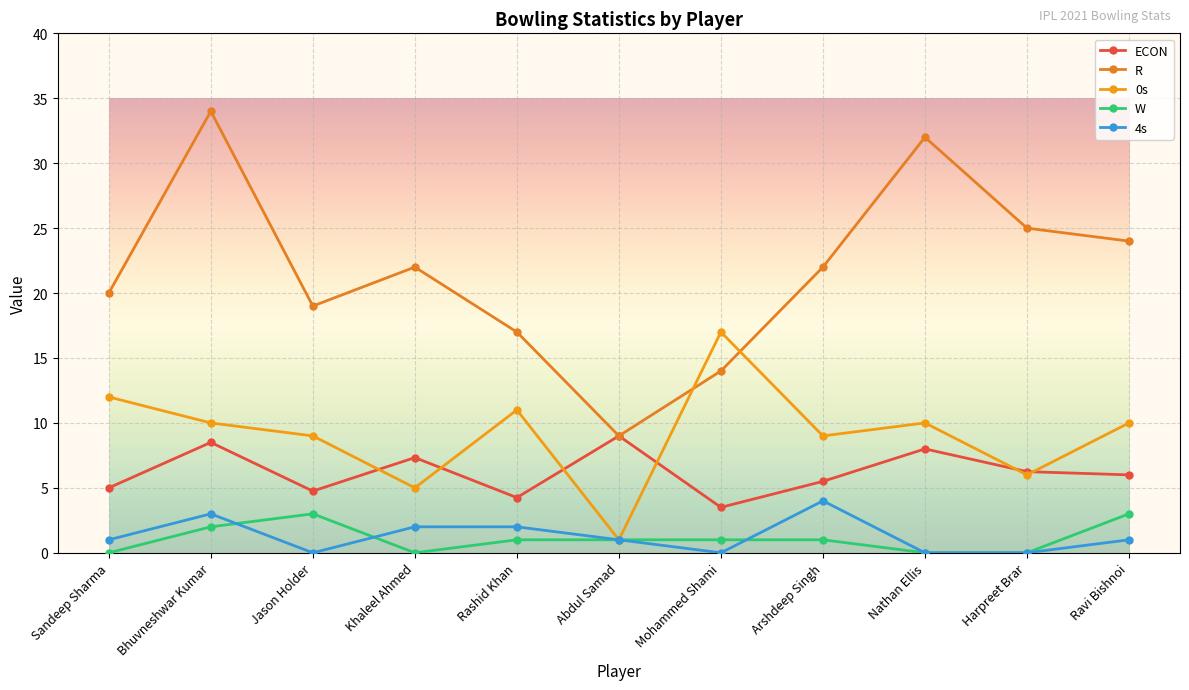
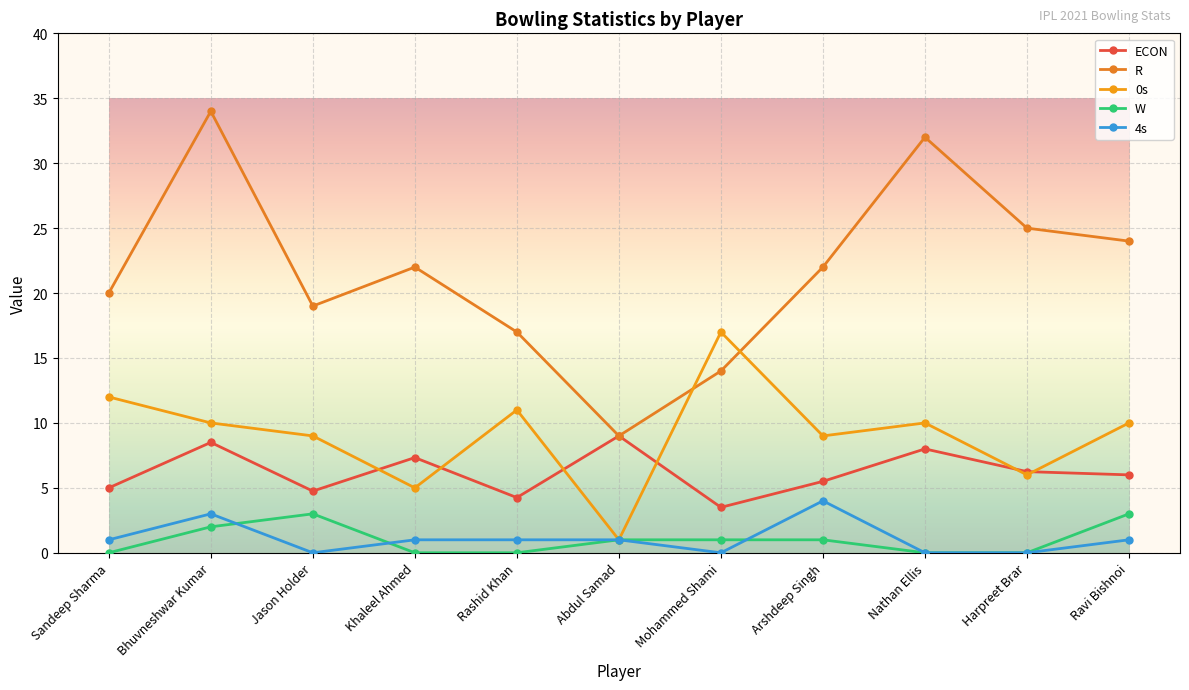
4s, Khaleel Ahmed: 2 -> 1
W, Rashid Khan: 1 -> 0
4s, Rashid Khan: 2 -> 1
